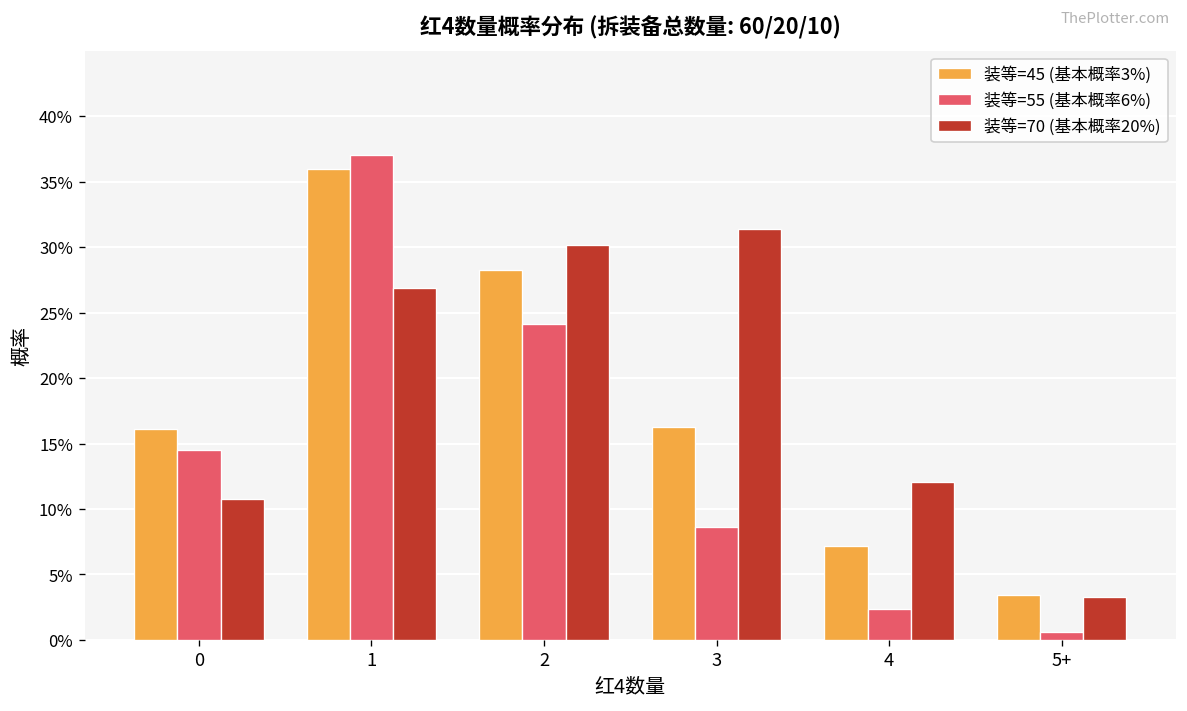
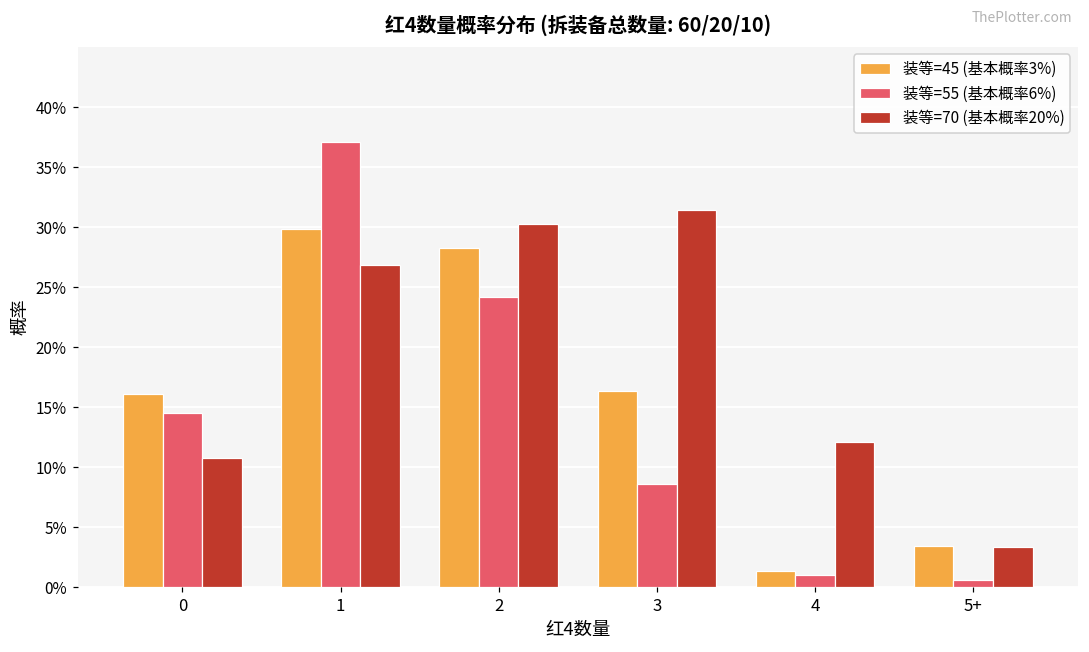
装等=45 (基本概率3%), 1: 36.0% -> 29.8%
装等=45 (基本概率3%), 4: 7.2% -> 1.3%
装等=55 (基本概率6%), 4: 2.3% -> 1.0%
